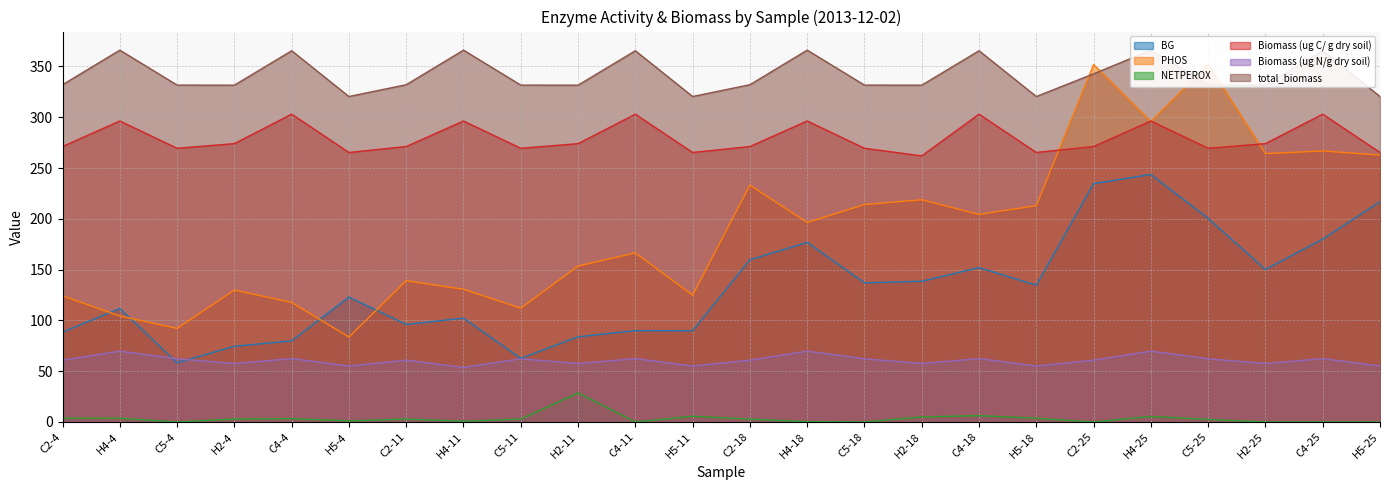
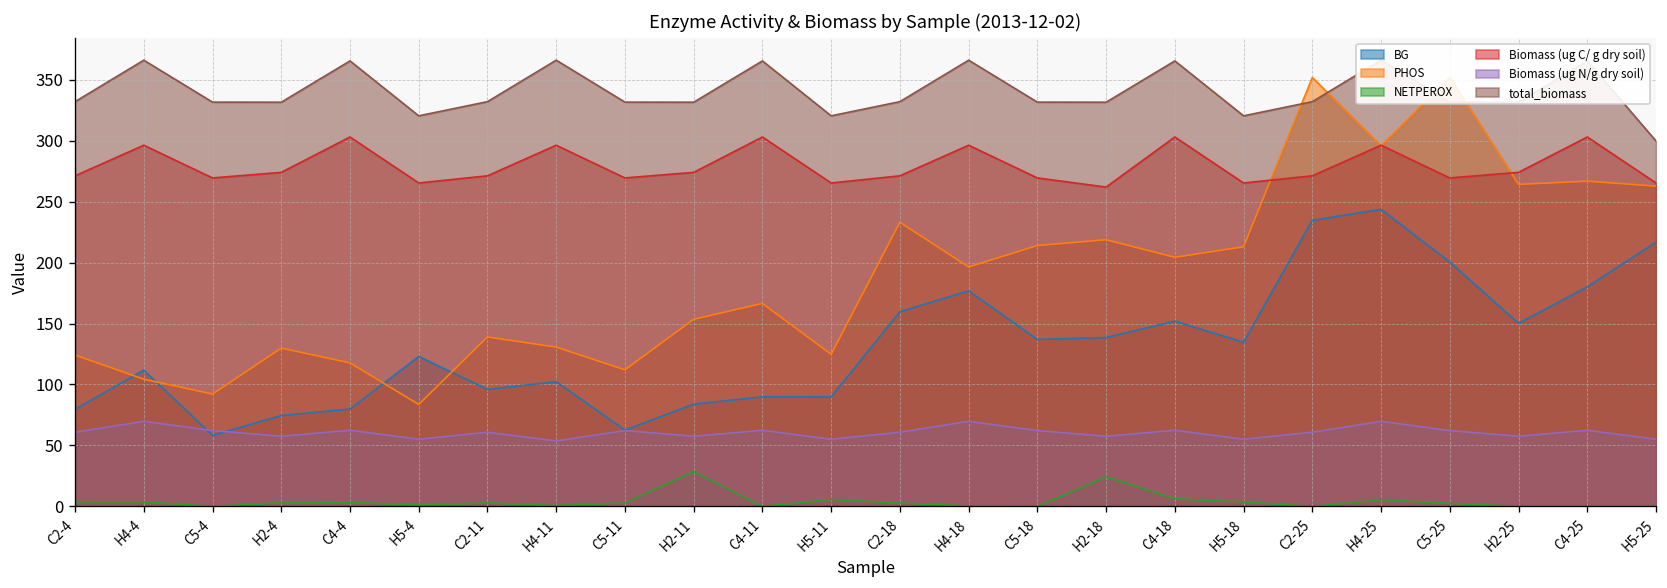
BG, C2-4: 88 -> 80
NETPEROX, H2-18: 5 -> 24
total_biomass, C2-25: 343 -> 332
total_biomass, H5-25: 320 -> 300
